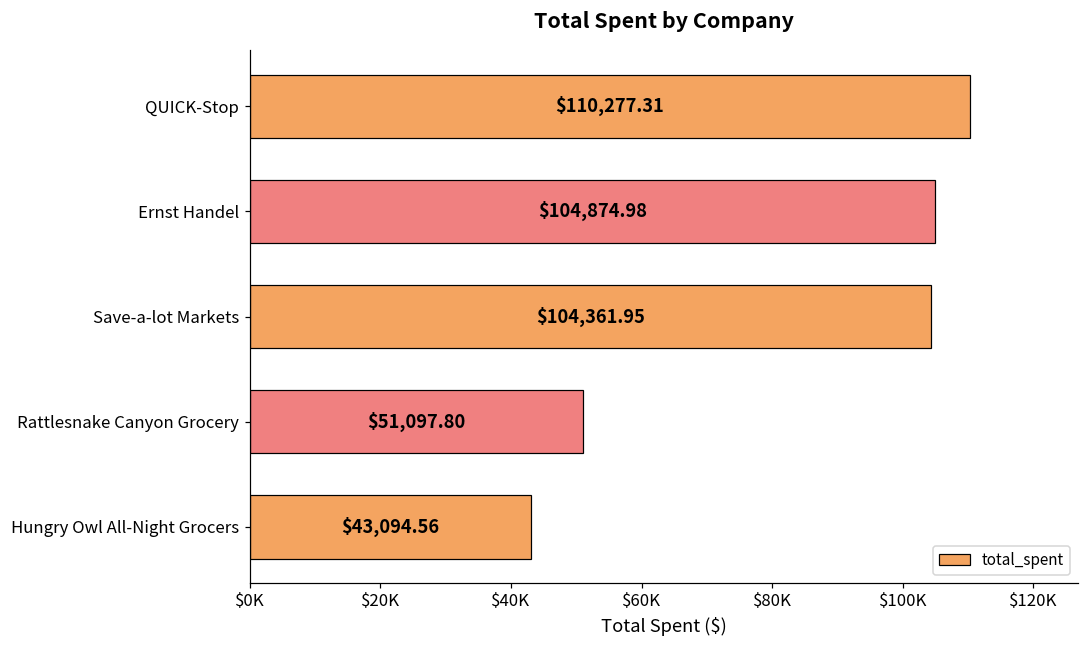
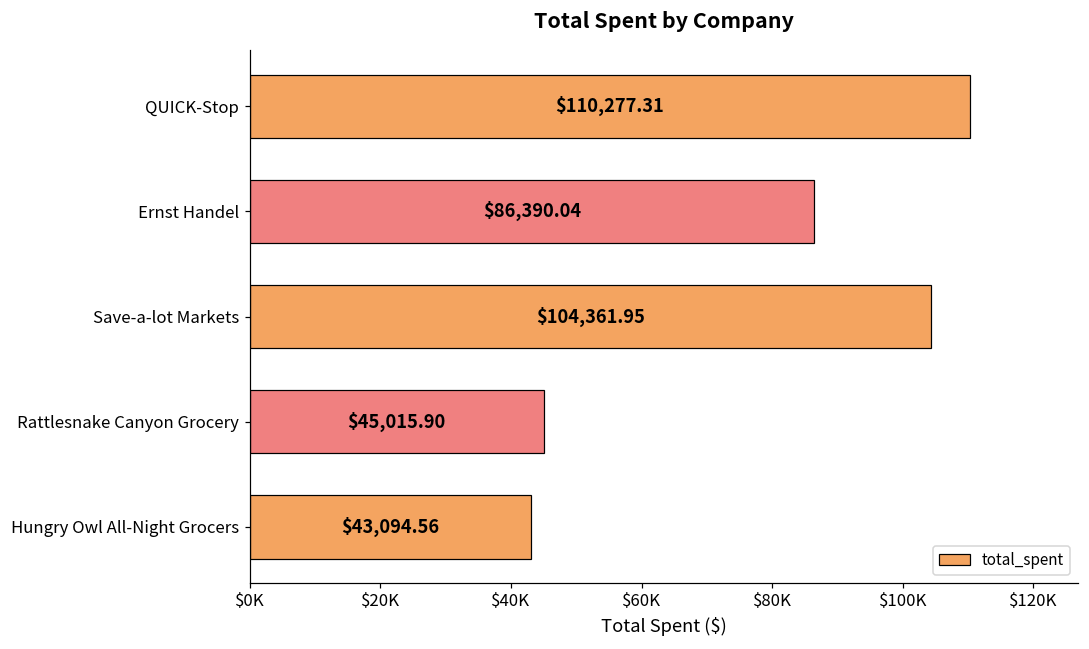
Ernst Handel: $104,874.98 -> $86,390.04
Rattlesnake Canyon Grocery: $51,097.80 -> $45,015.90
